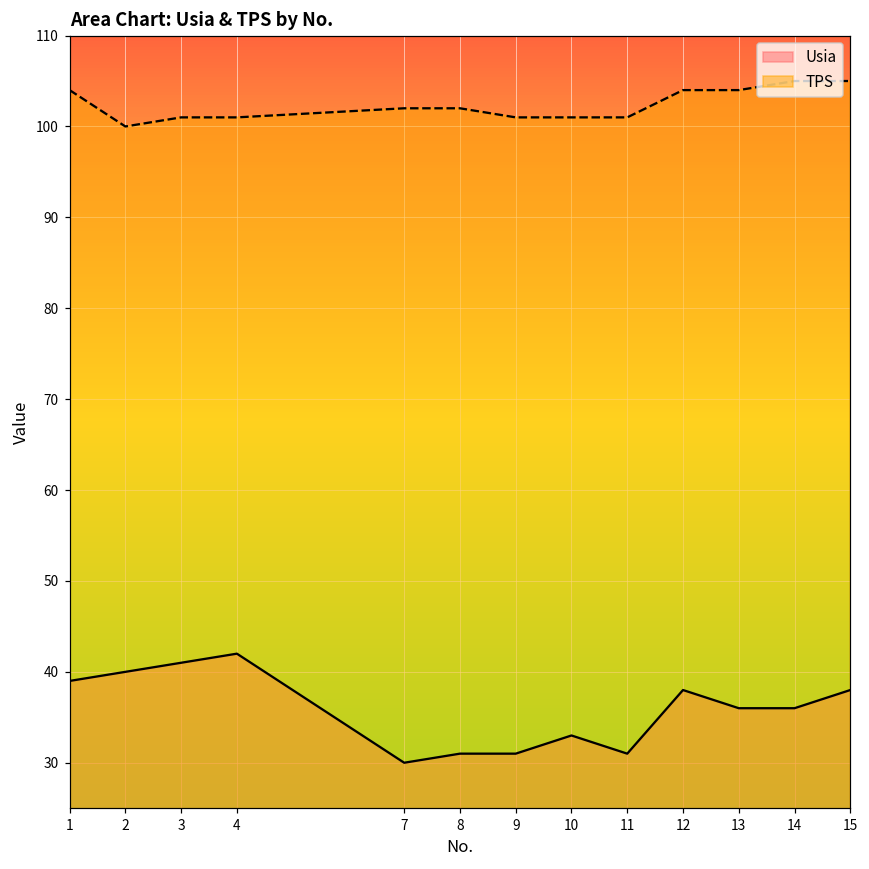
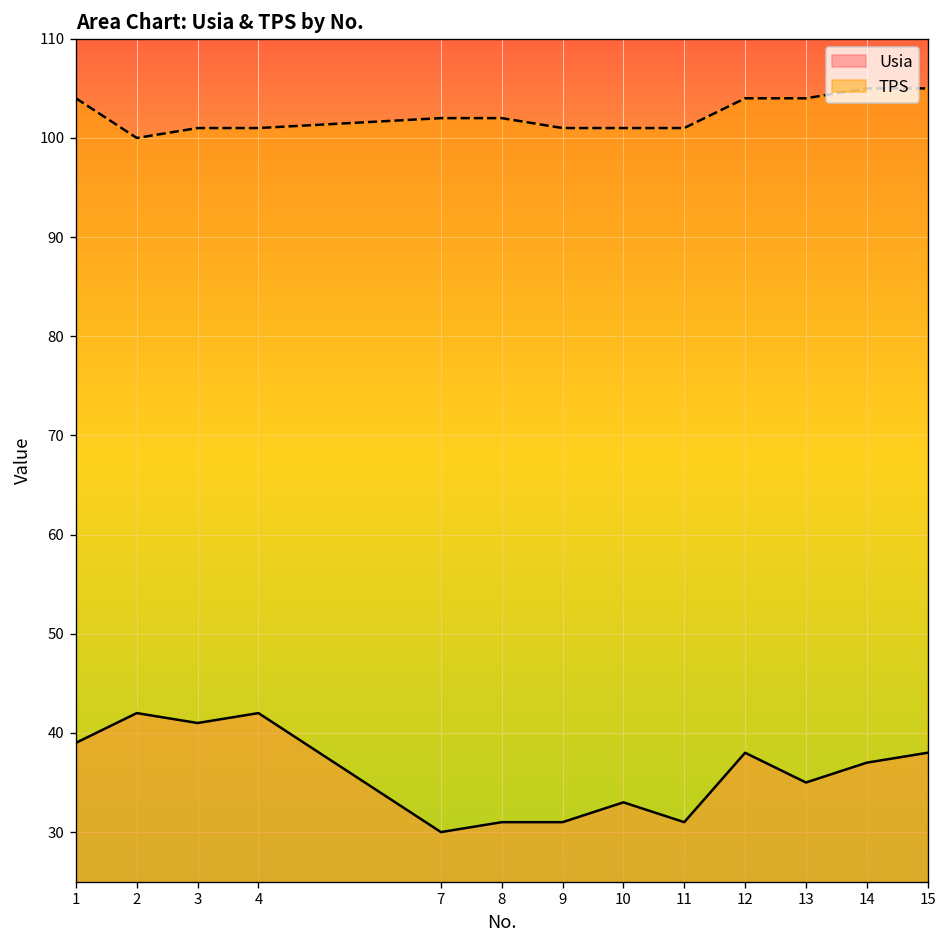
Usia, 2: 40 -> 42
Usia, 13: 36 -> 35
Usia, 14: 36 -> 37
